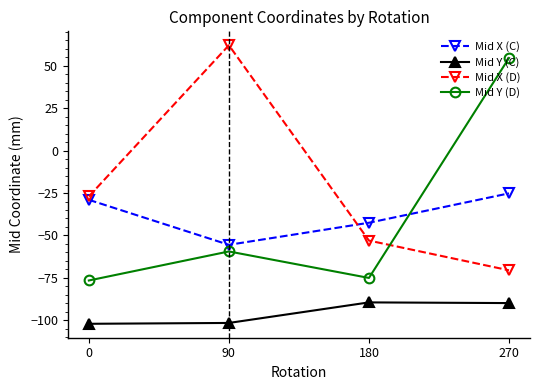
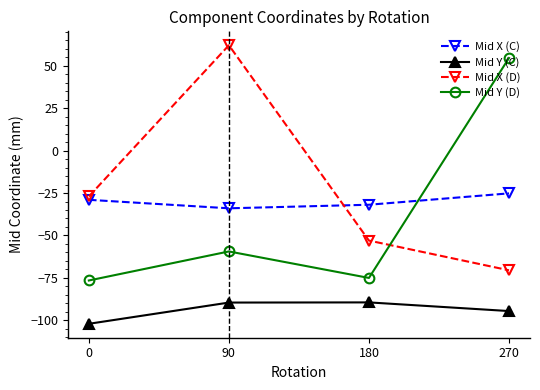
Mid X (C), 90: -56 -> -34
Mid Y (C), 90: -102 -> -90
Mid X (C), 180: -43 -> -32
Mid Y (C), 270: -90 -> -95
